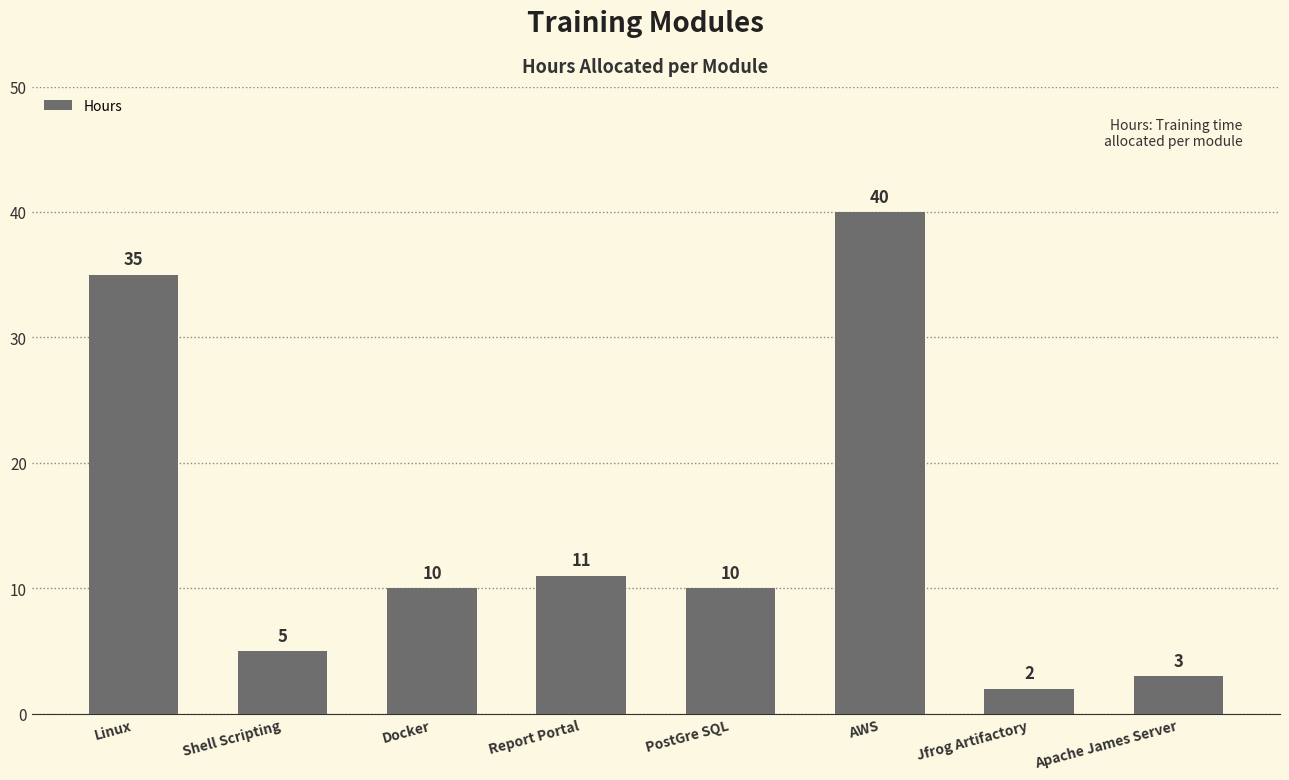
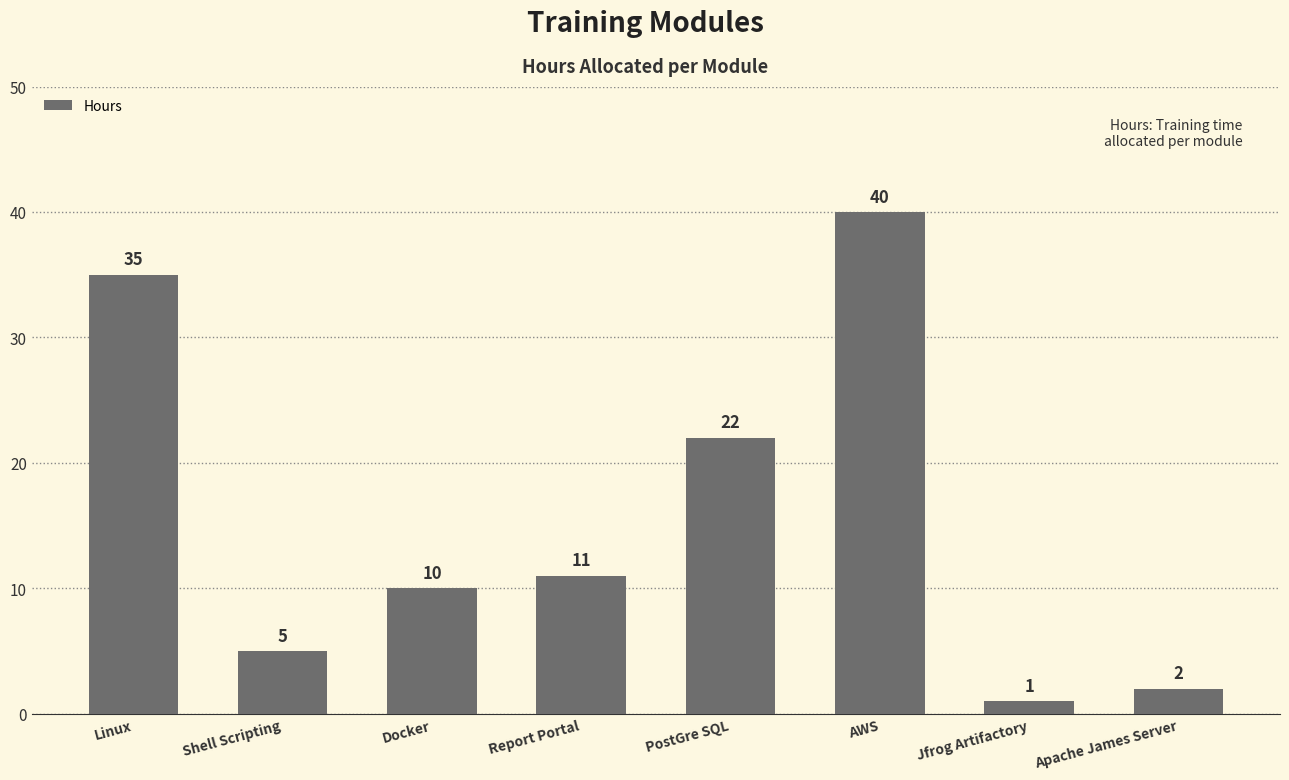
PostGre SQL: 10 -> 22
Jfrog Artifactory: 2 -> 1
Apache James Server: 3 -> 2
